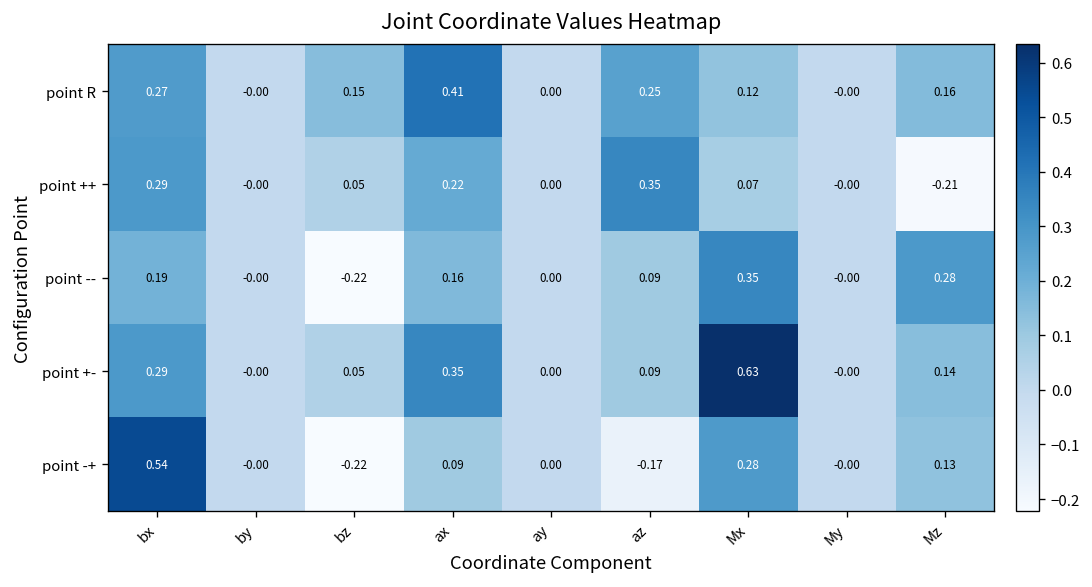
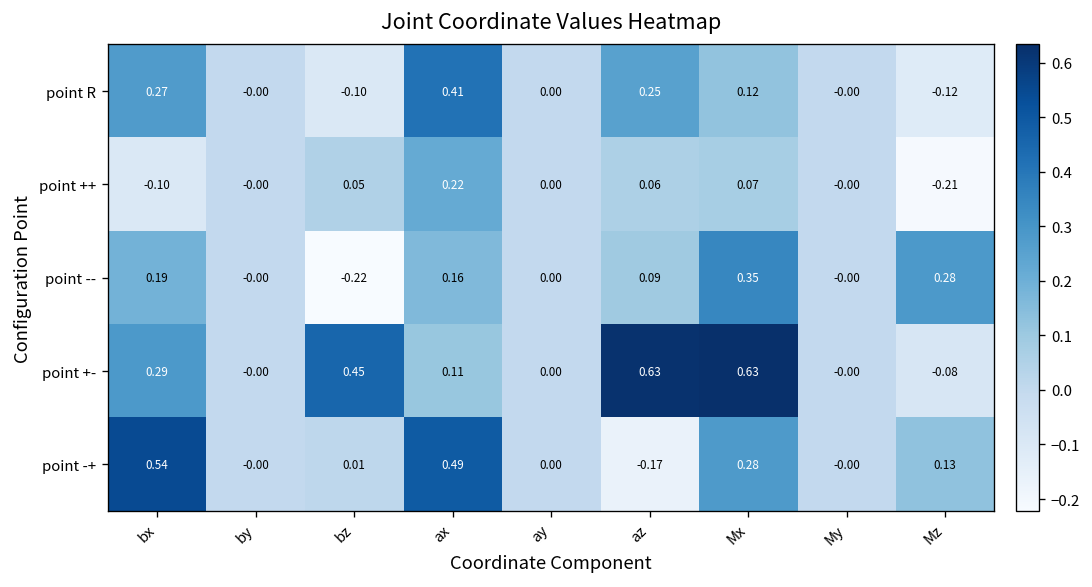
point R, bz: 0.15 -> -0.10
point R, Mz: 0.16 -> -0.12
point ++, bx: 0.29 -> -0.10
point ++, az: 0.35 -> 0.06
point +-, bz: 0.05 -> 0.45
point +-, ax: 0.35 -> 0.11
point +-, az: 0.09 -> 0.63
point +-, Mz: 0.14 -> -0.08
point -+, bz: -0.22 -> 0.01
point -+, ax: 0.09 -> 0.49
